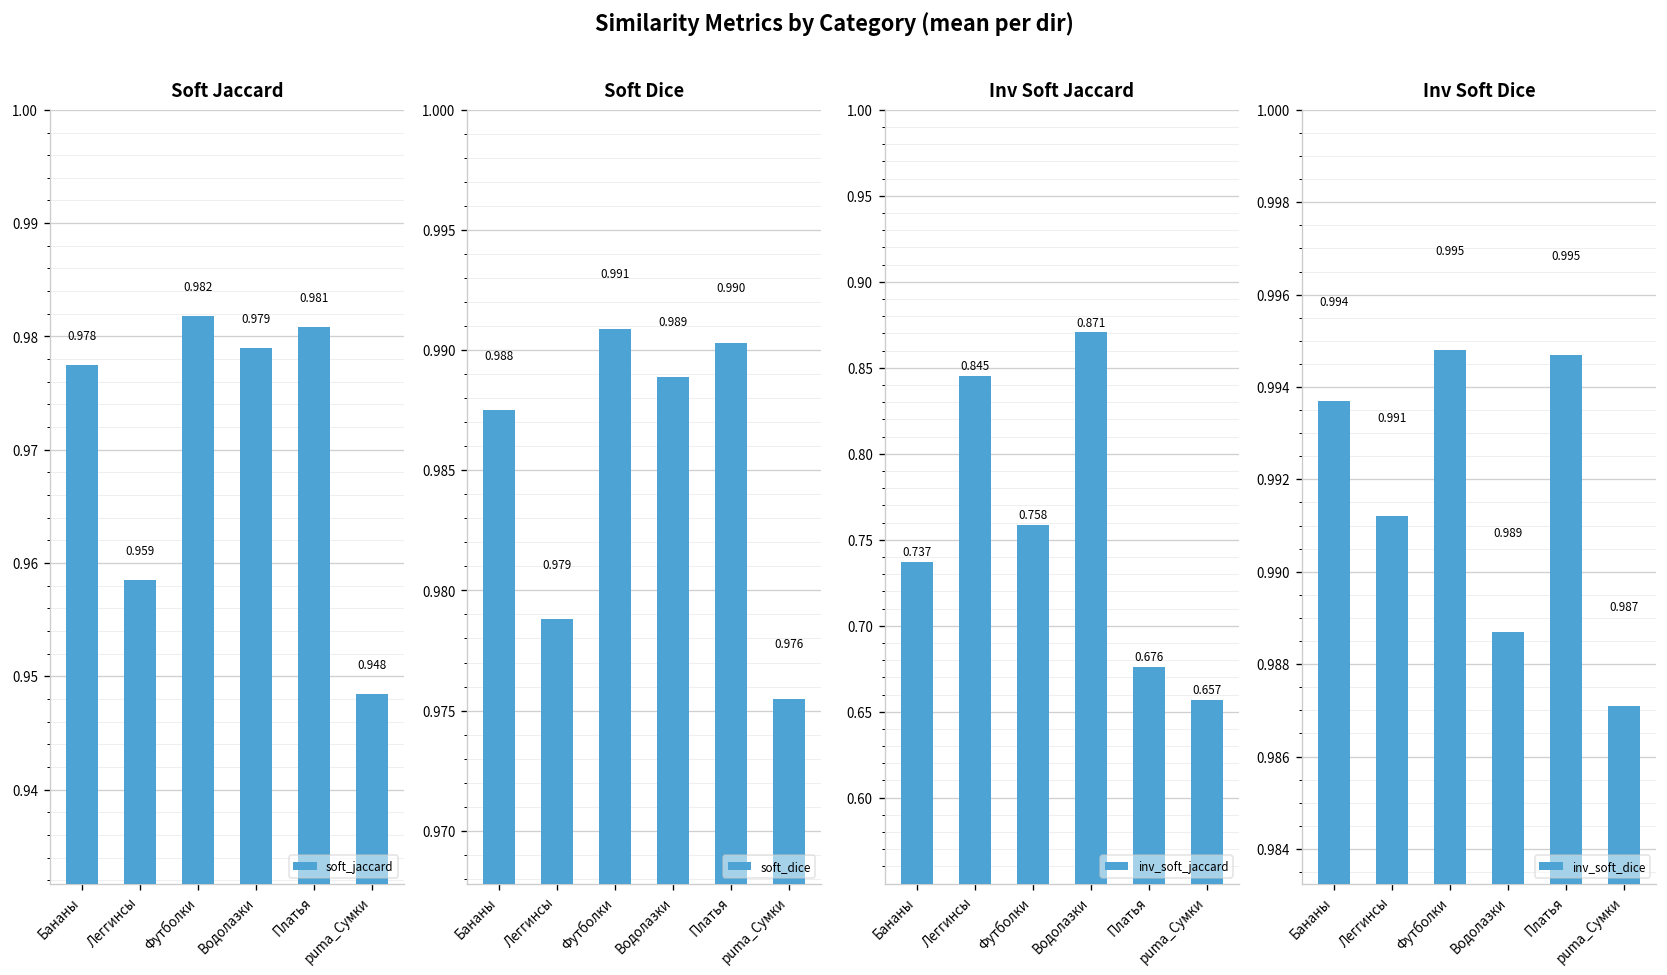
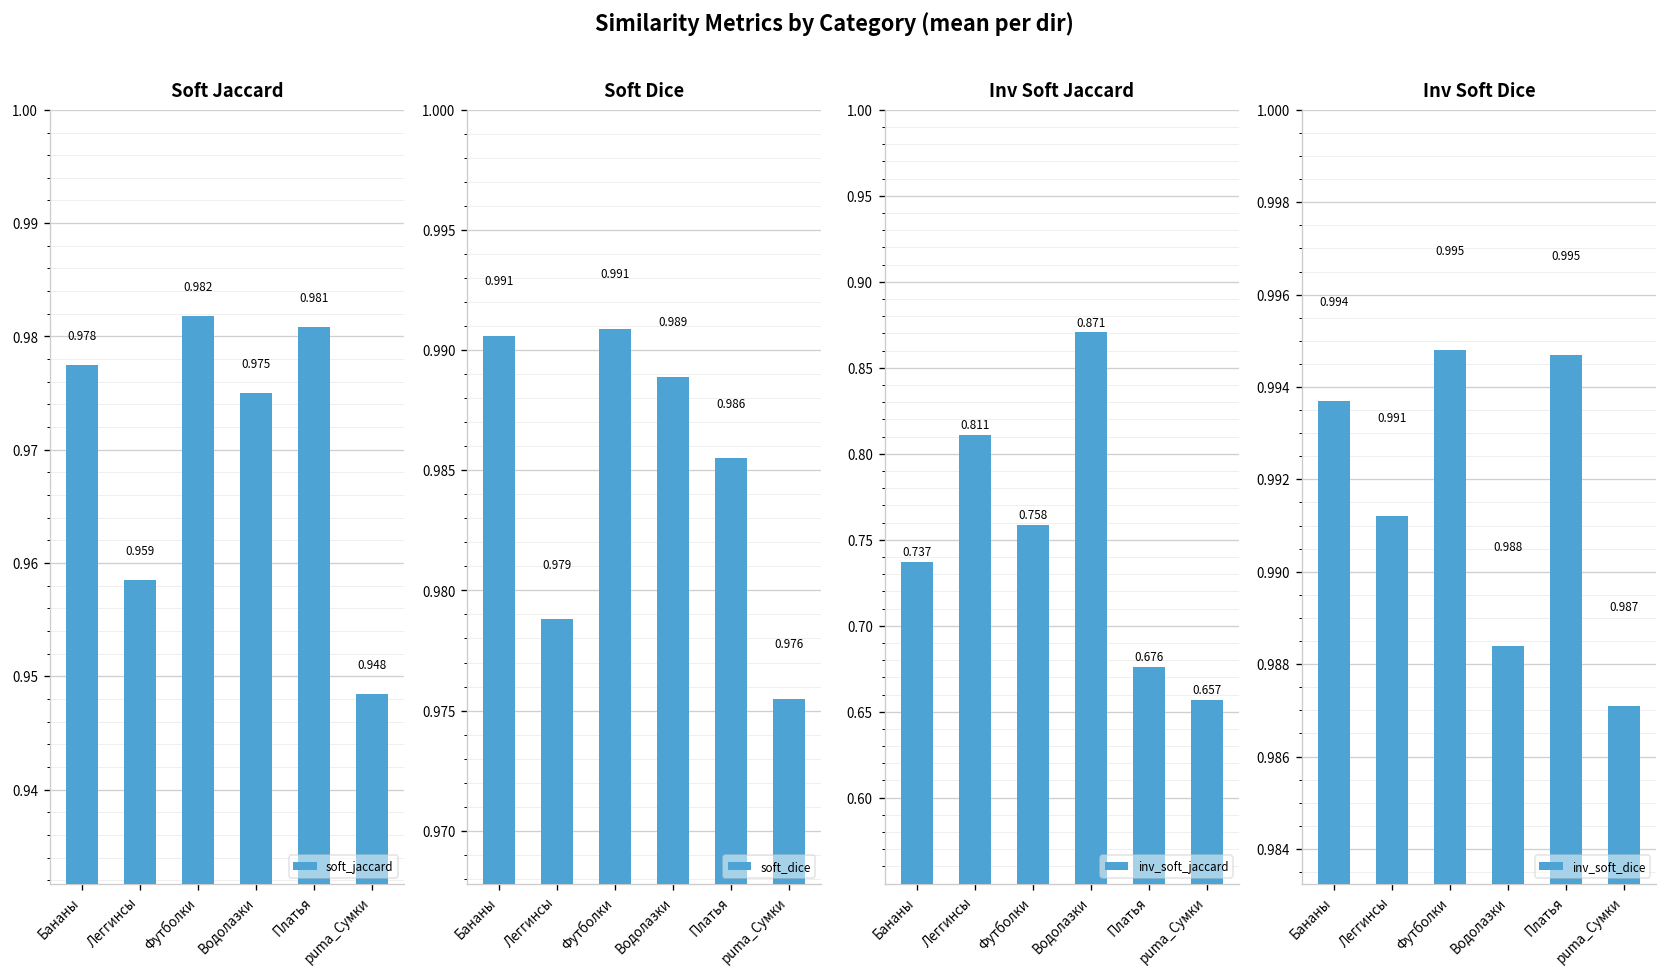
Soft Jaccard, Водолазки: 0.979 -> 0.975
Soft Dice, Бананы: 0.988 -> 0.991
Soft Dice, Платья: 0.990 -> 0.986
Inv Soft Jaccard, Леггинсы: 0.845 -> 0.811
Inv Soft Dice, Водолазки: 0.989 -> 0.988
